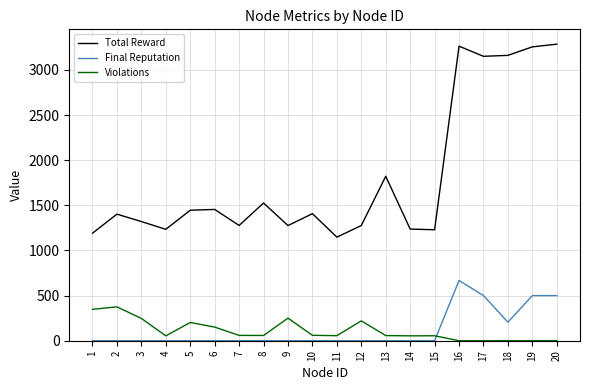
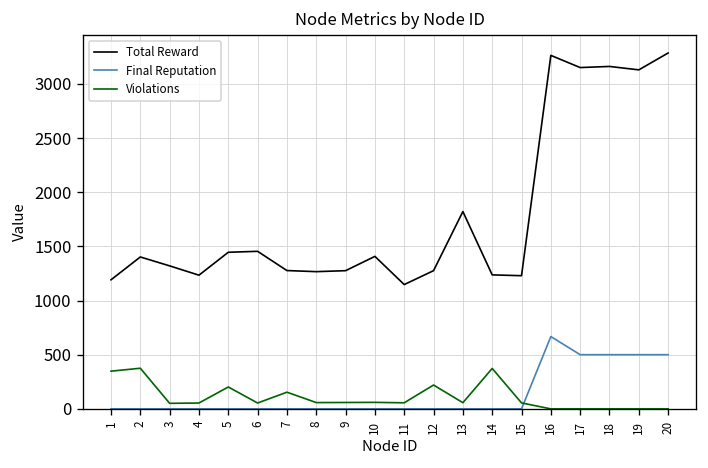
Violations, 3: 200 -> 100
Violations, 6: 200 -> 100
Violations, 7: 100 -> 200
Total Reward, 8: 1500 -> 1300
Violations, 9: 300 -> 100
Violations, 14: 100 -> 400
Final Reputation, 18: 200 -> 500
Total Reward, 19: 3300 -> 3100
